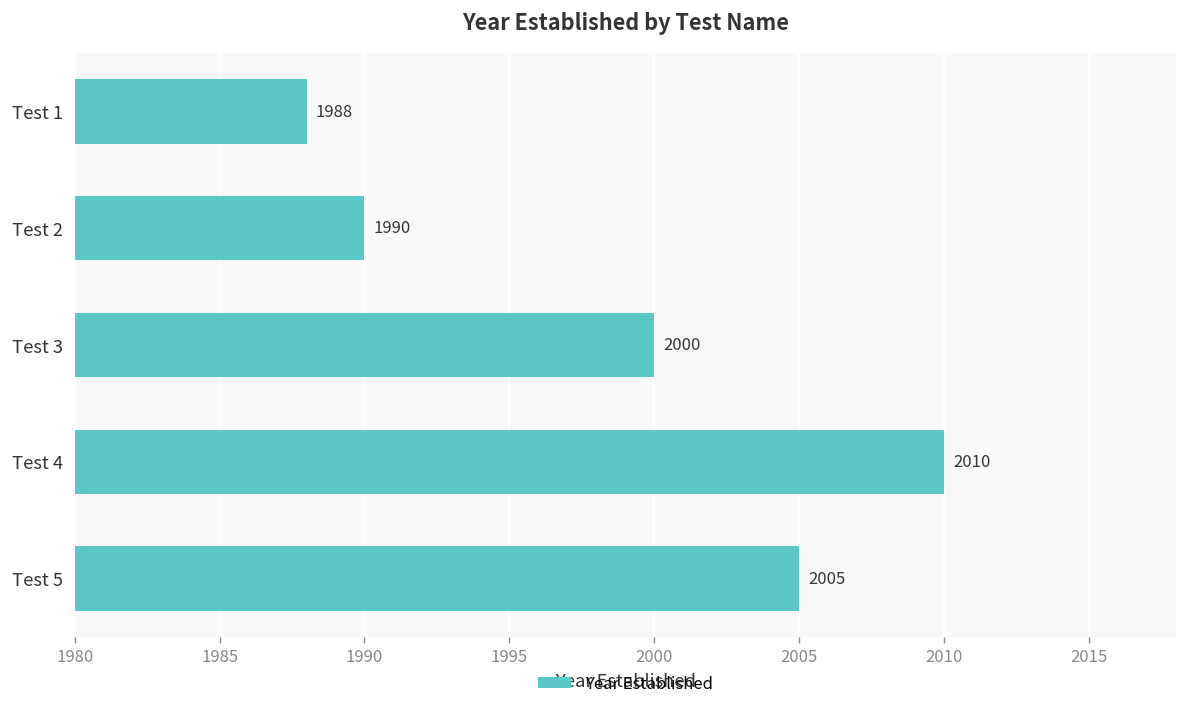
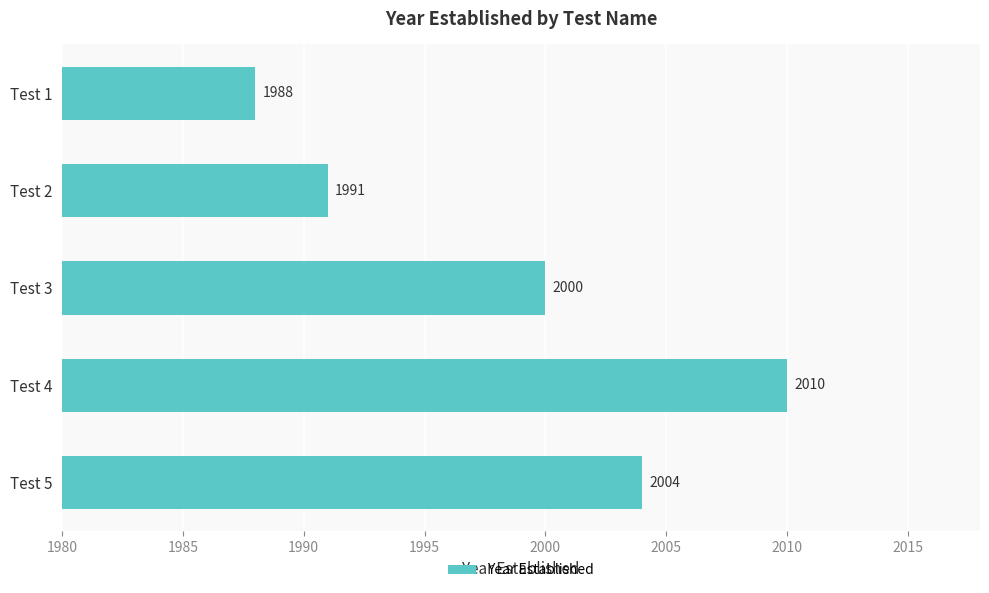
Test 2: 1990 -> 1991
Test 5: 2005 -> 2004
